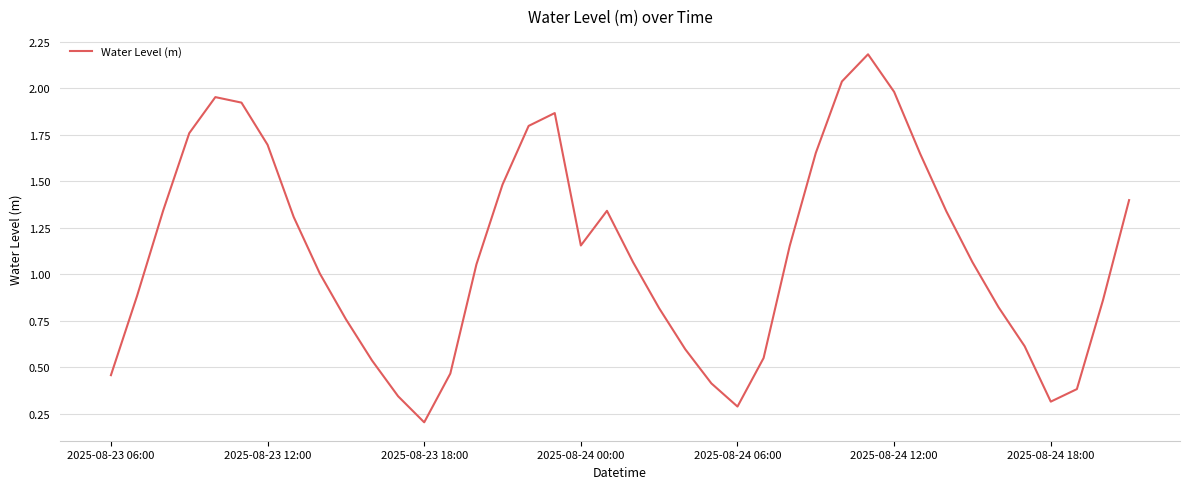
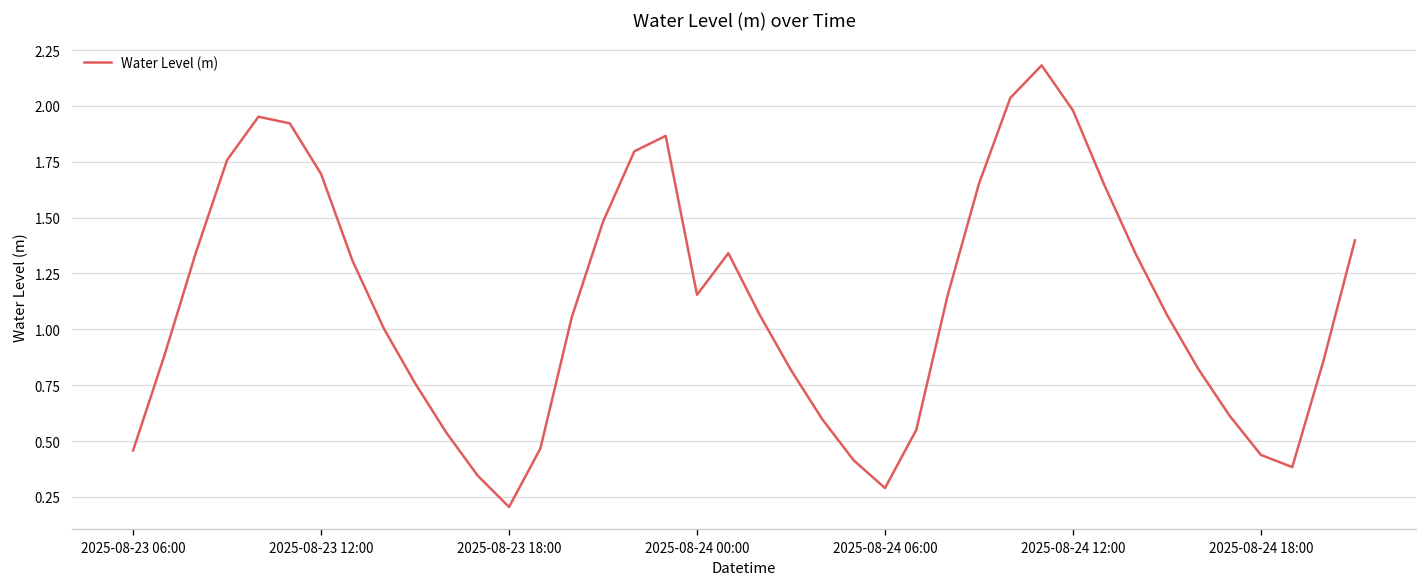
2025-08-24 18:00: 0.32 -> 0.44
